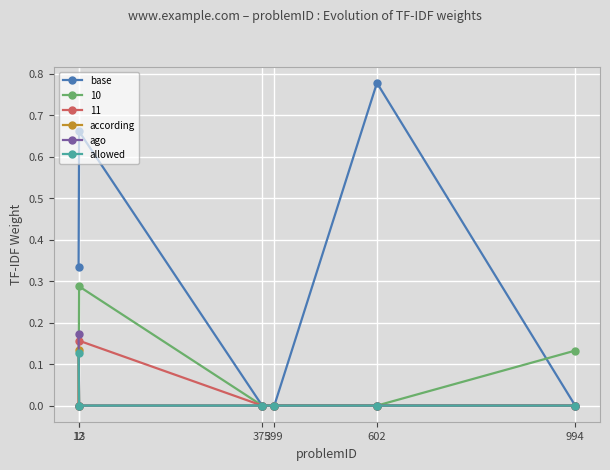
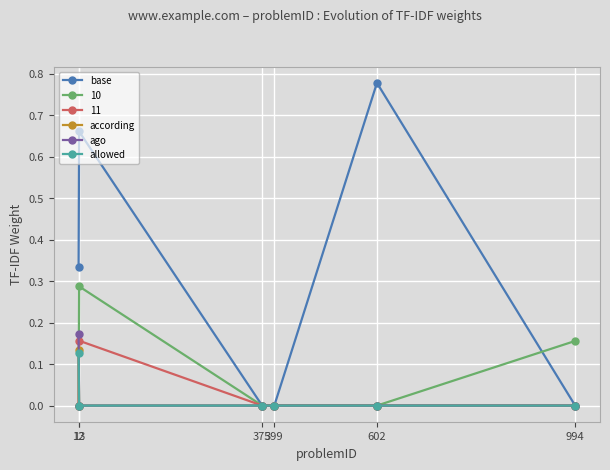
10, 994: 0.13 -> 0.16
